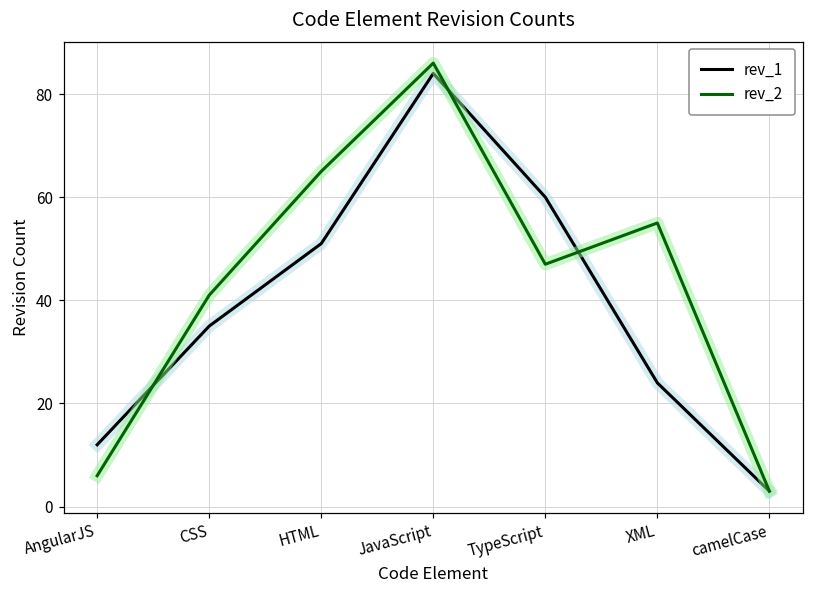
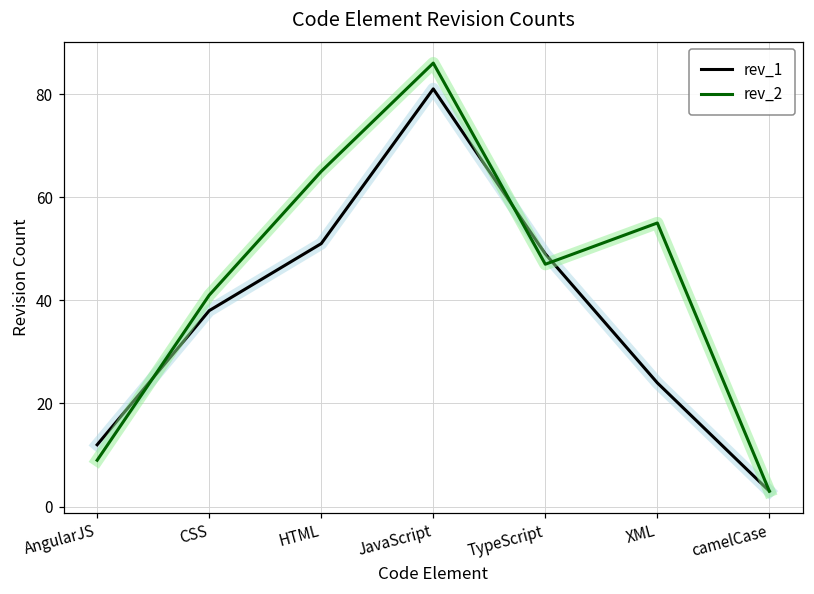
rev_2, AngularJS: 6 -> 9
rev_1, CSS: 35 -> 38
rev_1, JavaScript: 84 -> 81
rev_1, TypeScript: 60 -> 49
